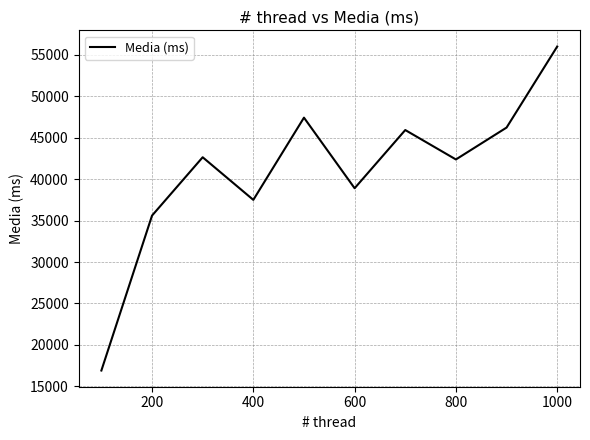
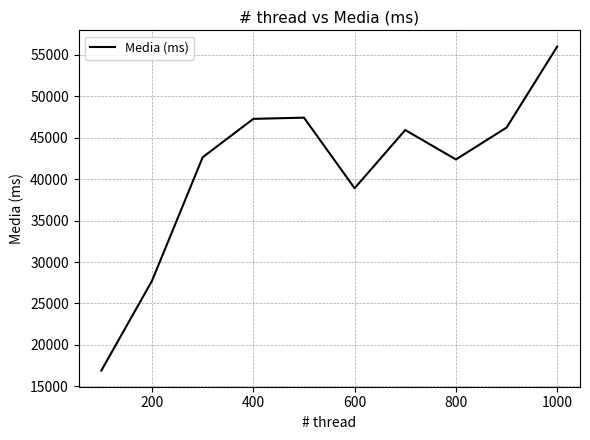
200: 36000 -> 28000
400: 38000 -> 47000
